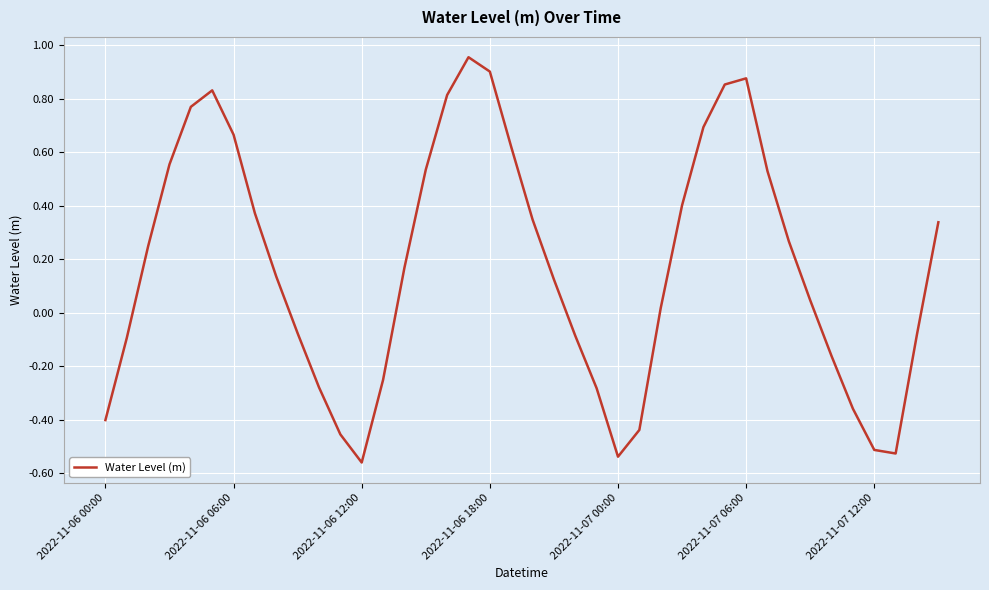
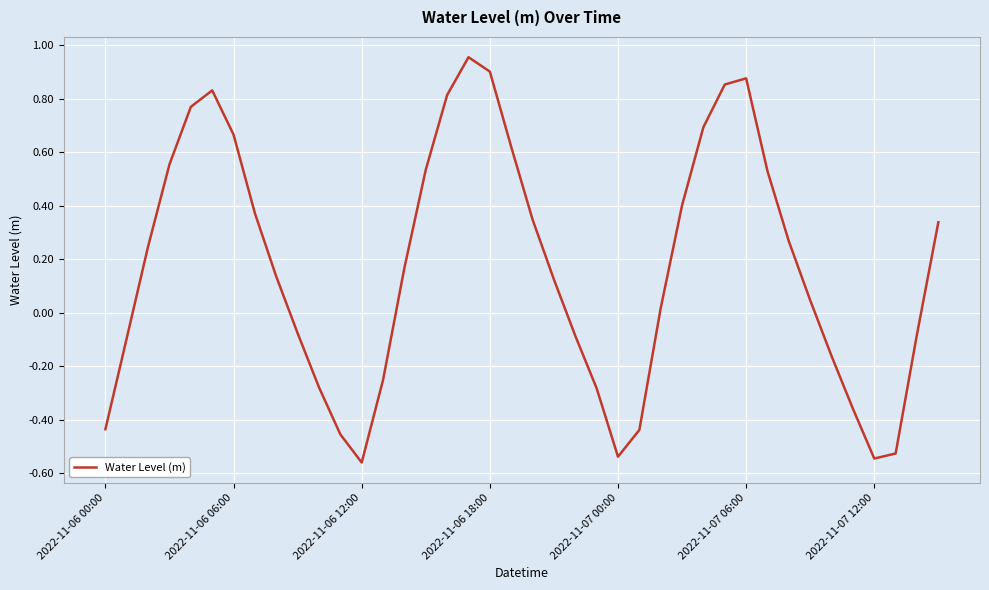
2022-11-06 00:00: -0.40 -> -0.43
2022-11-07 12:00: -0.51 -> -0.54
